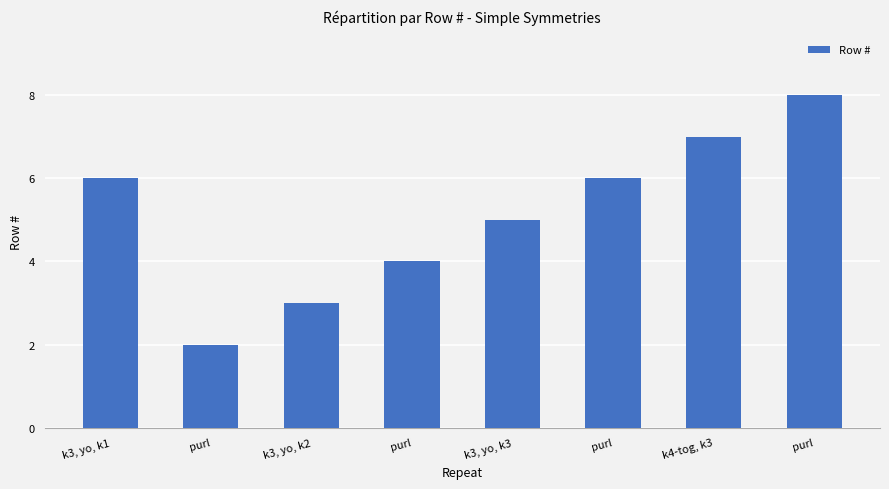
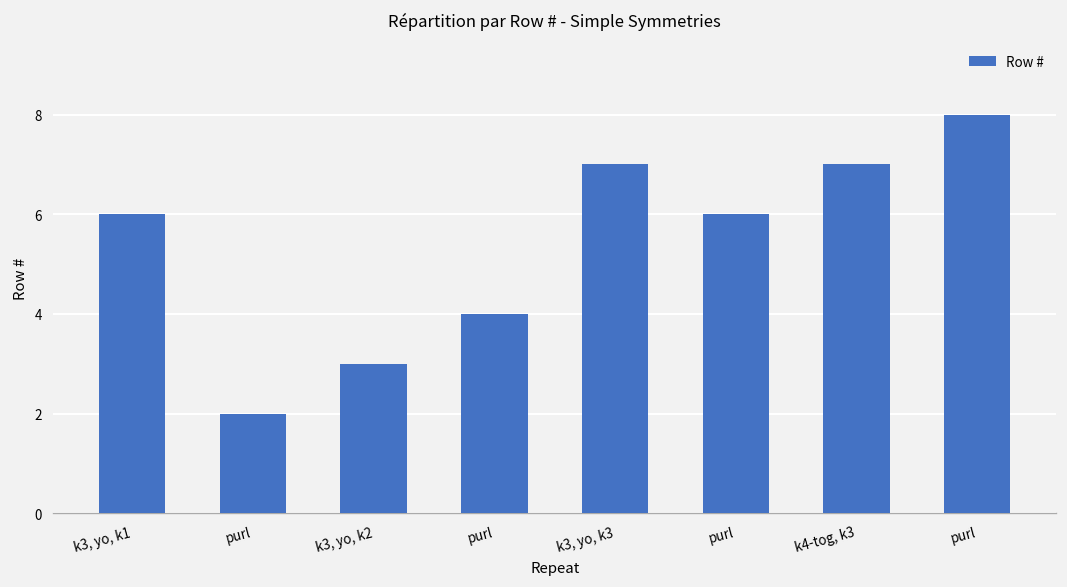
k3, yo, k3: 5 -> 7
